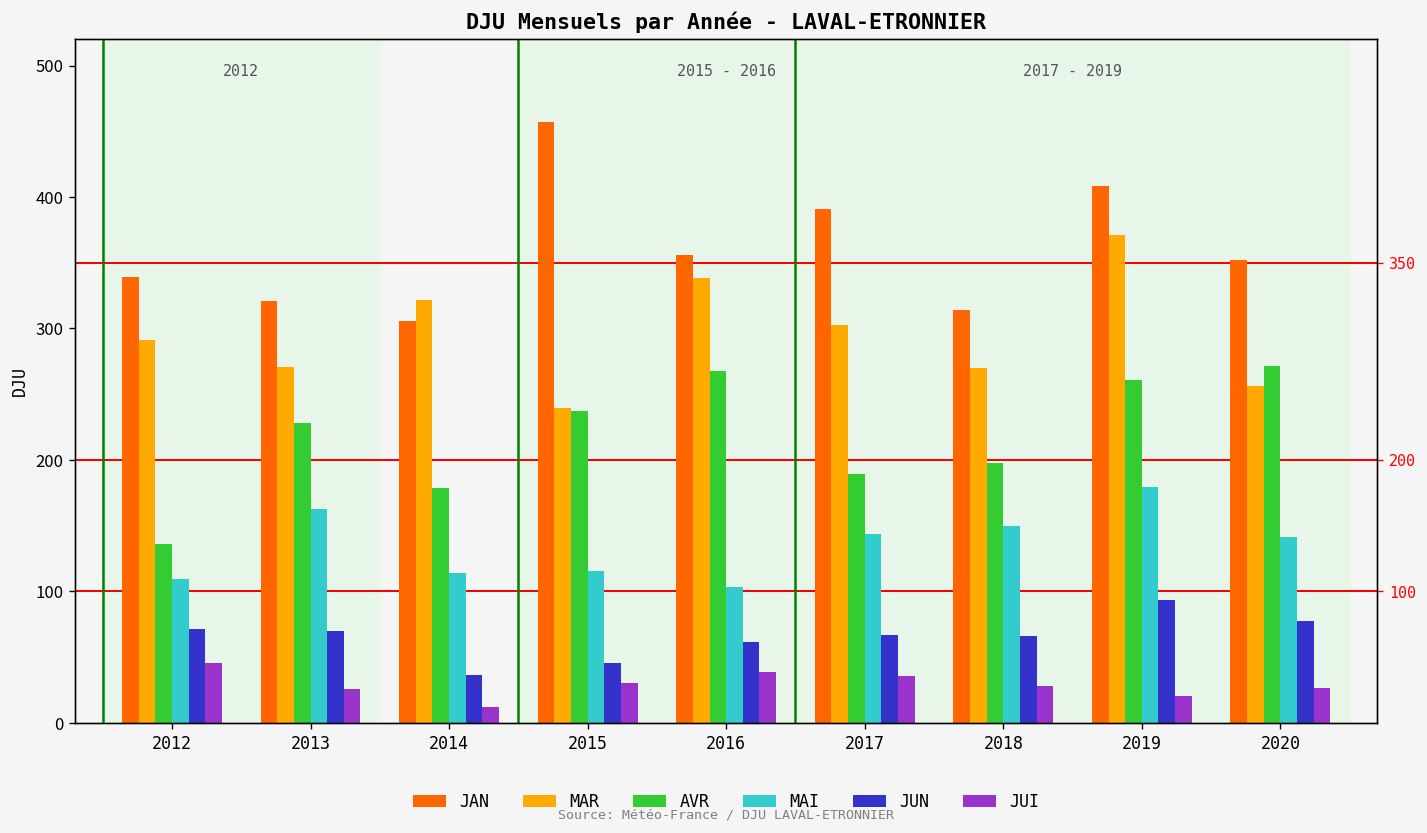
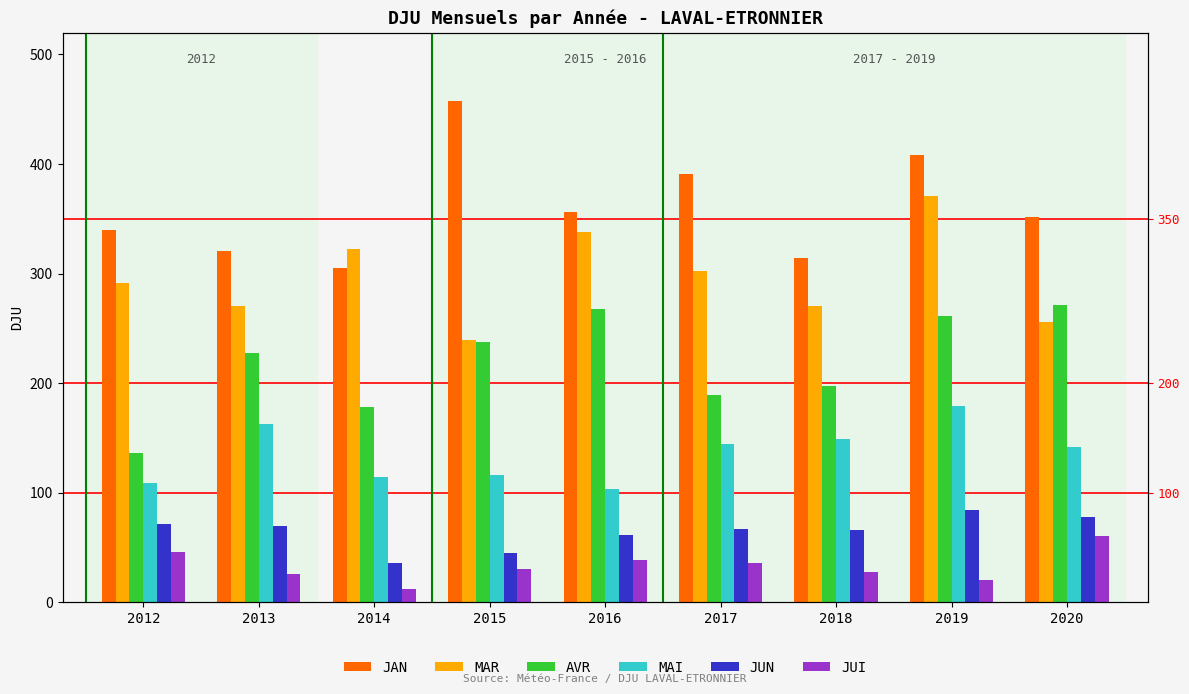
JUN, 2019: 93 -> 84
JUI, 2020: 27 -> 61
